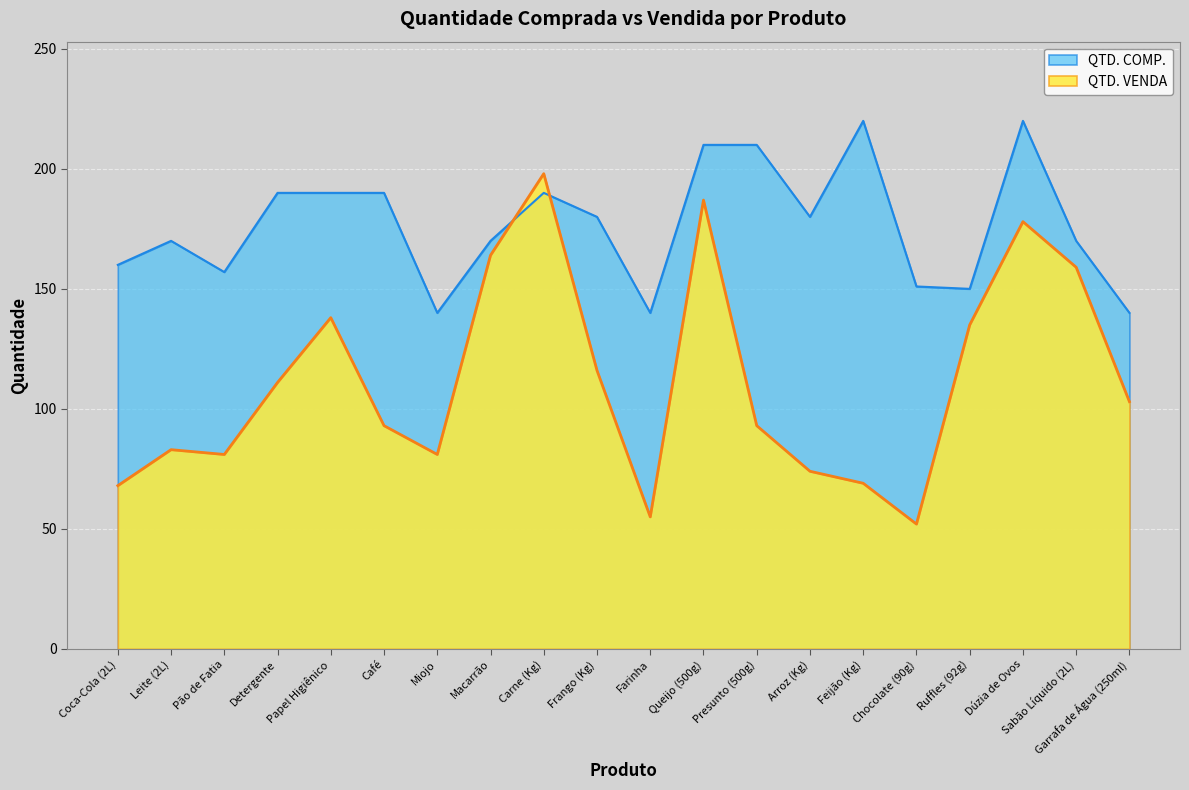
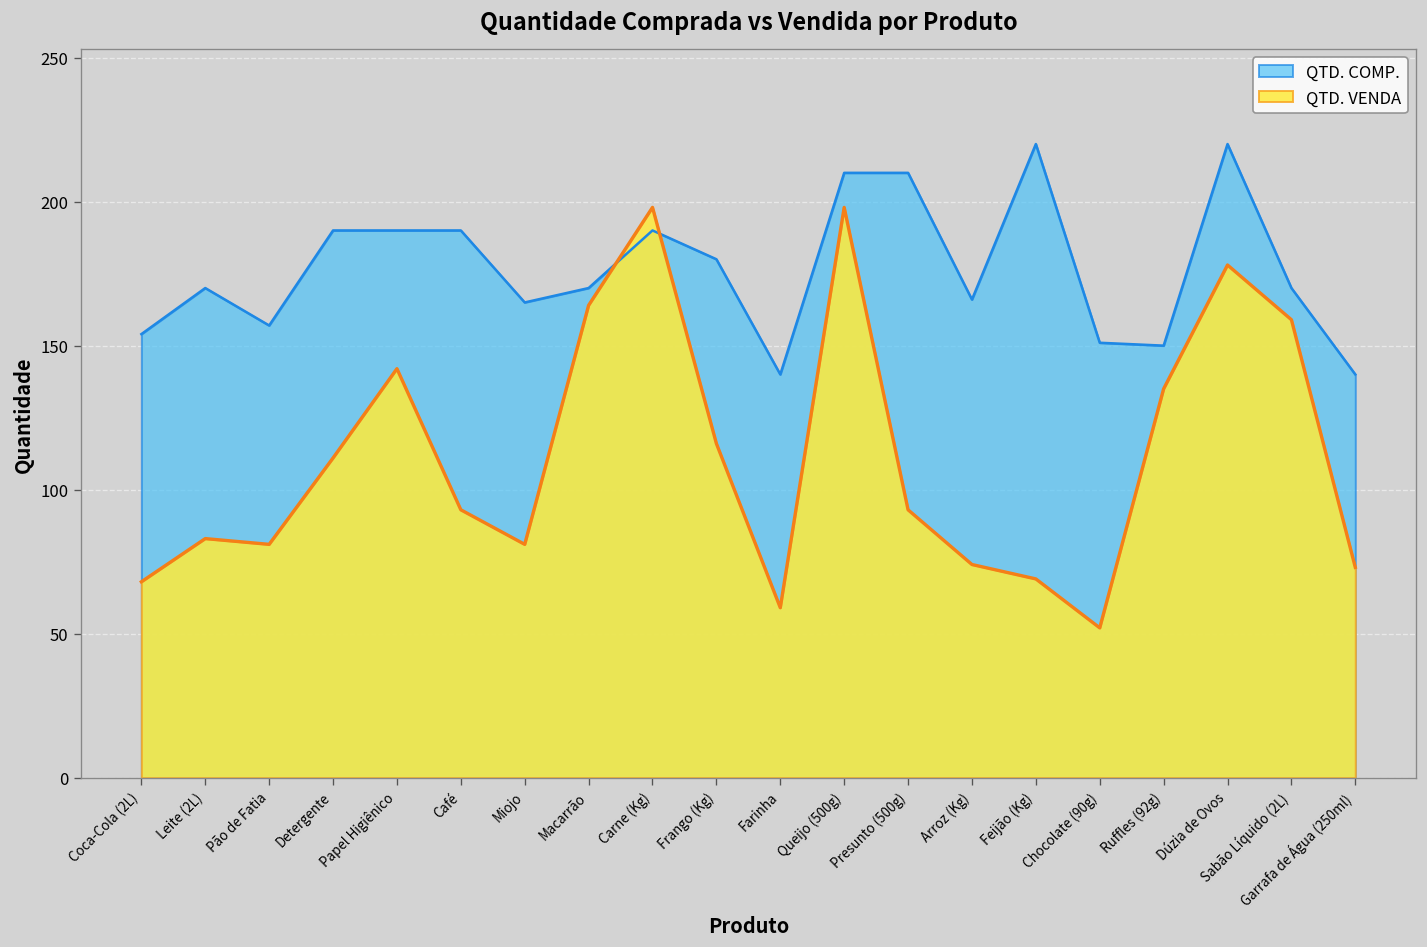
QTD. COMP., Coca-Cola (2L): 160 -> 154
QTD. VENDA, Papel Higiênico: 138 -> 142
QTD. COMP., Miojo: 140 -> 165
QTD. VENDA, Farinha: 55 -> 59
QTD. VENDA, Queijo (500g): 187 -> 198
QTD. COMP., Arroz (Kg): 180 -> 166
QTD. VENDA, Garrafa de Água (250ml): 103 -> 73
